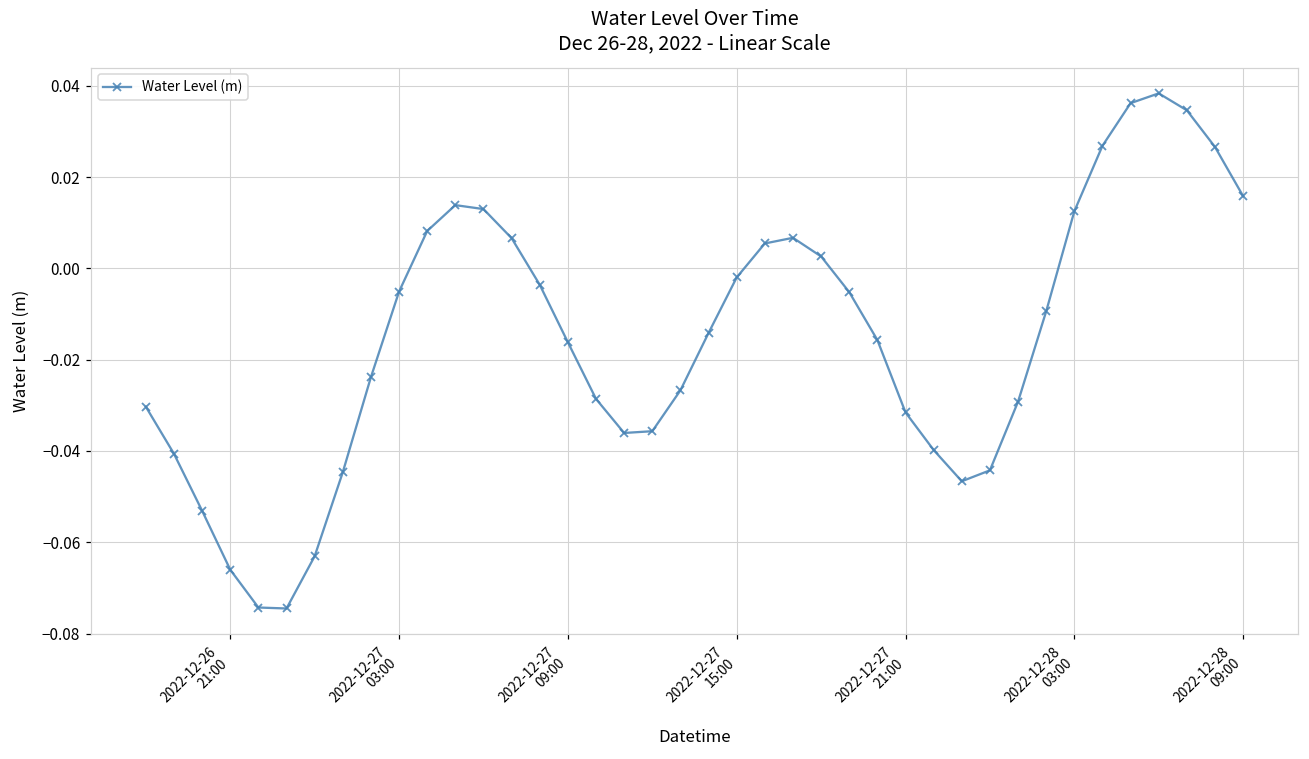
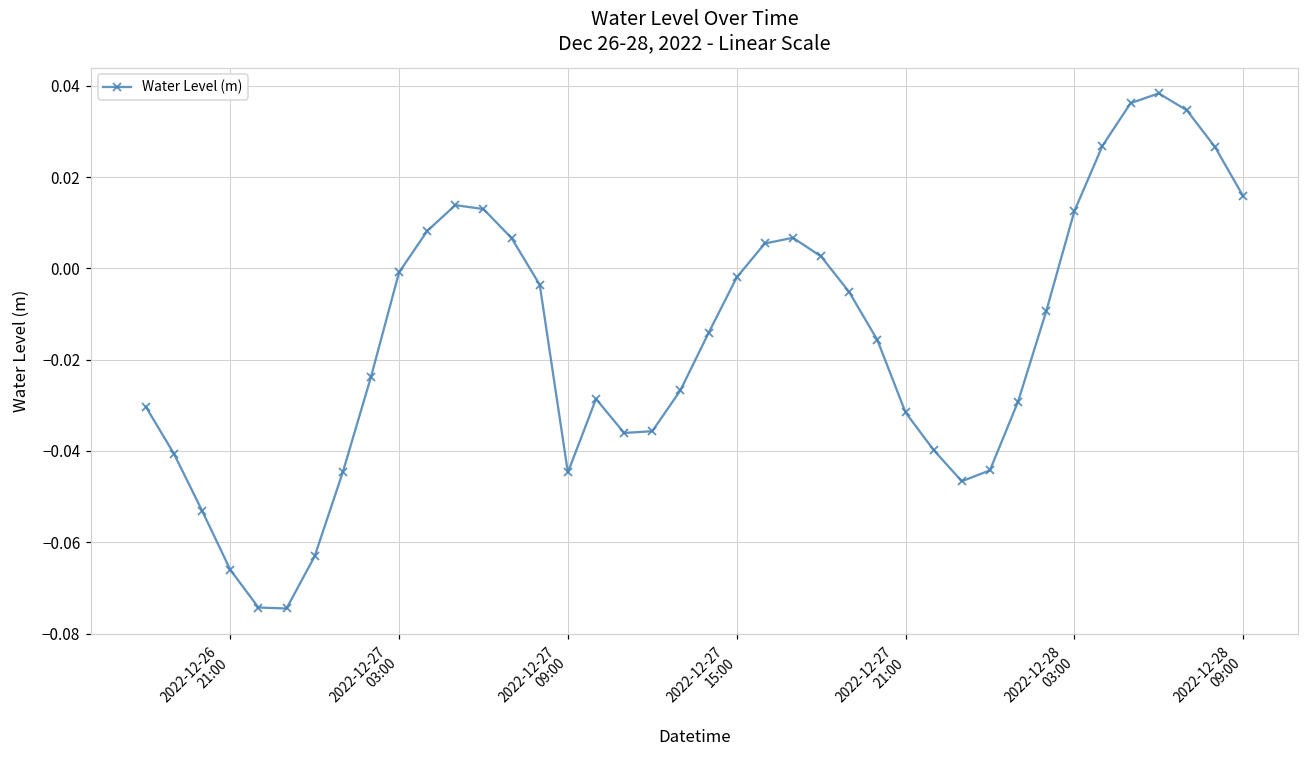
2022-12-27 03:00: -0.005 -> -0.001
2022-12-27 09:00: -0.016 -> -0.045
